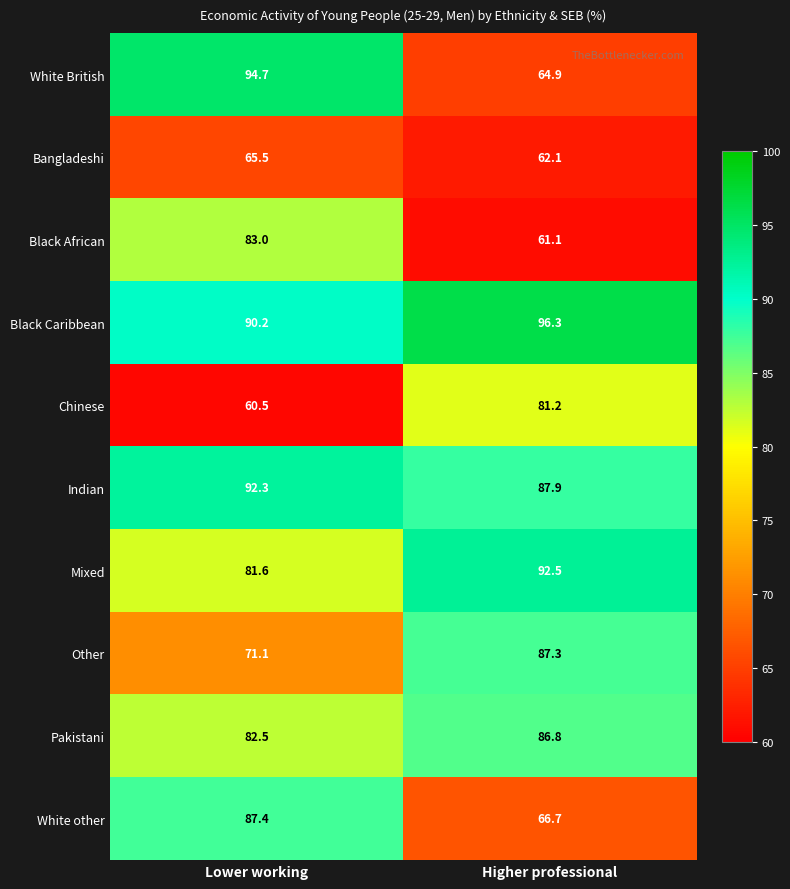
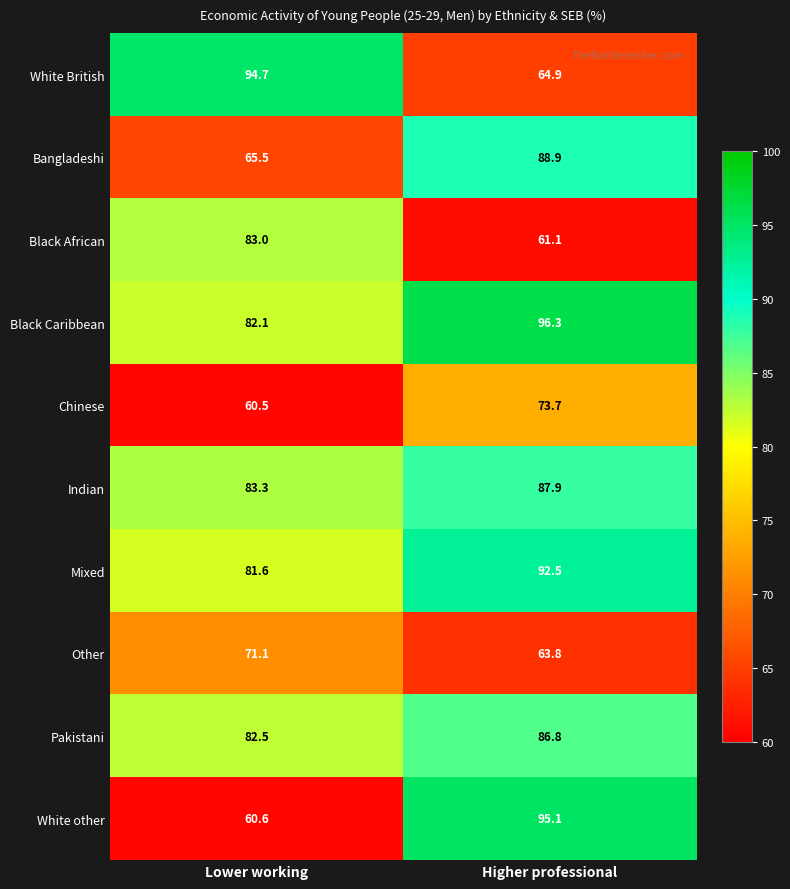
Bangladeshi, Higher professional: 62.1 -> 88.9
Black Caribbean, Lower working: 90.2 -> 82.1
Chinese, Higher professional: 81.2 -> 73.7
Indian, Lower working: 92.3 -> 83.3
Other, Higher professional: 87.3 -> 63.8
White other, Lower working: 87.4 -> 60.6
White other, Higher professional: 66.7 -> 95.1
